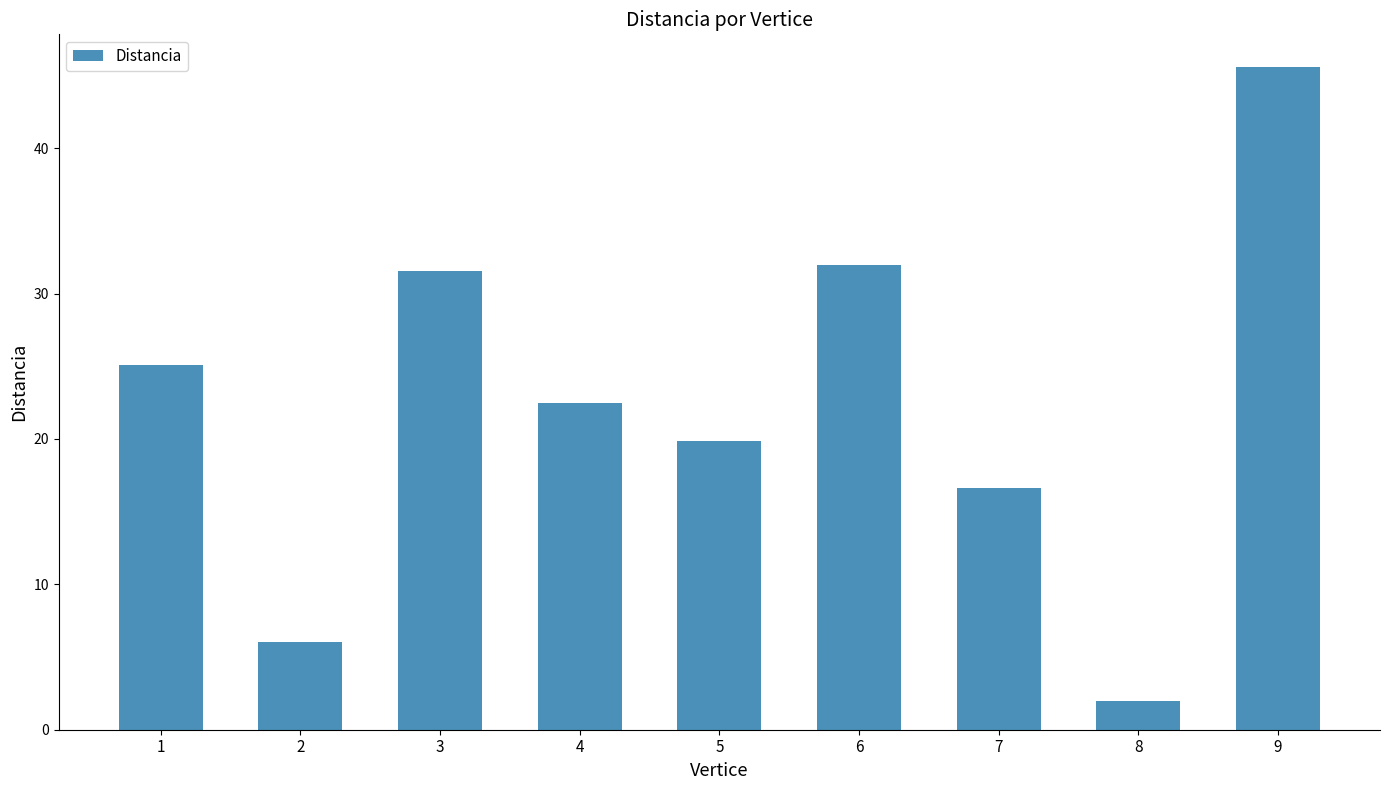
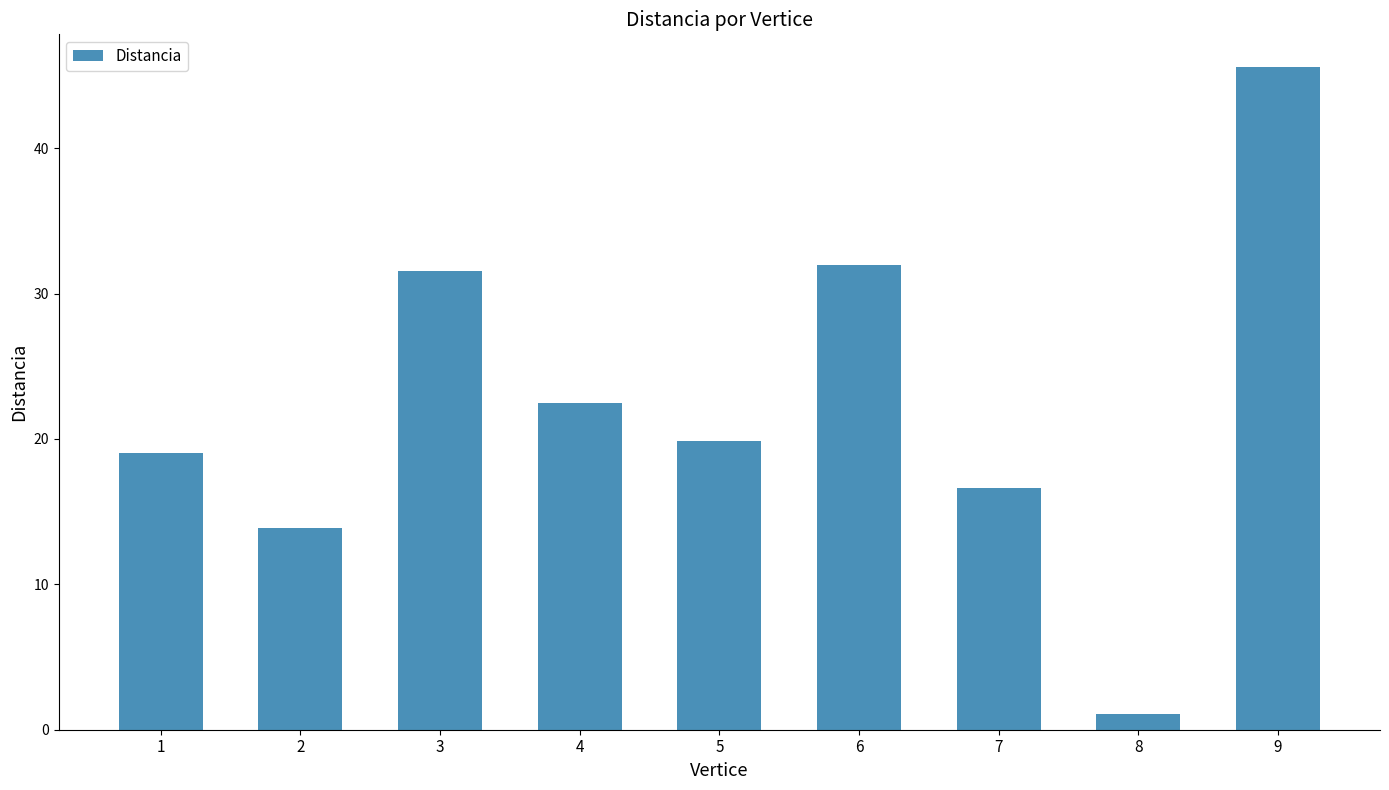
1: 25.1 -> 19.0
2: 6.0 -> 13.9
8: 2.0 -> 1.1
